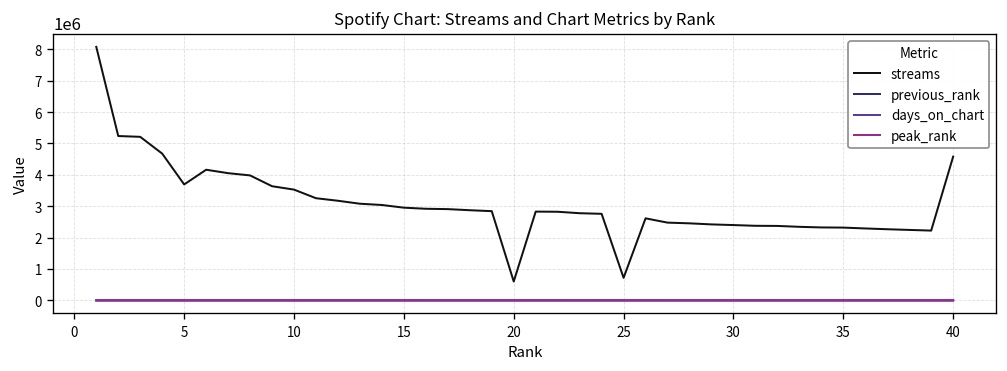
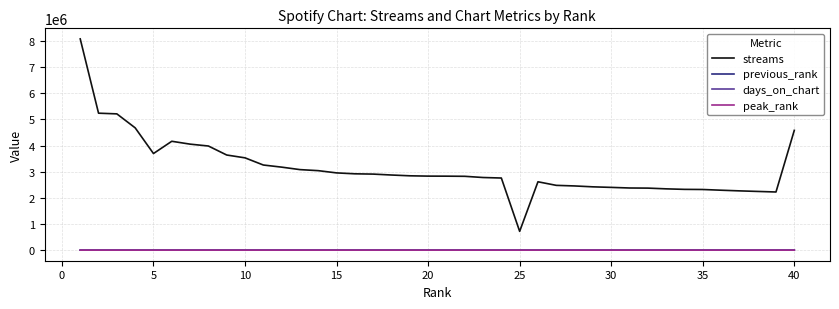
streams, 20: 600000 -> 2800000
